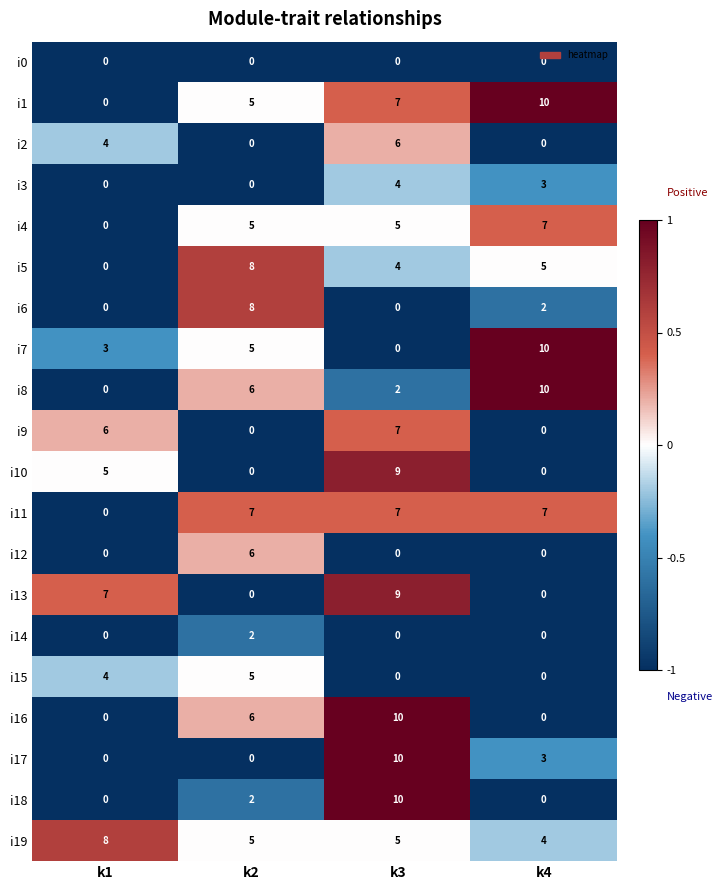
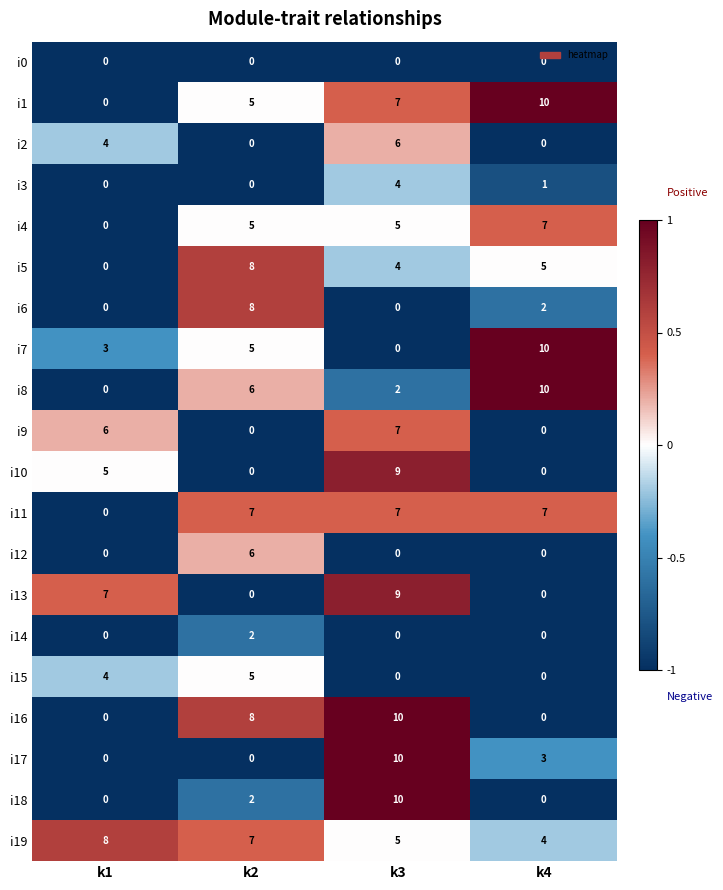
i3, k4: 3 -> 1
i16, k2: 6 -> 8
i19, k2: 5 -> 7
